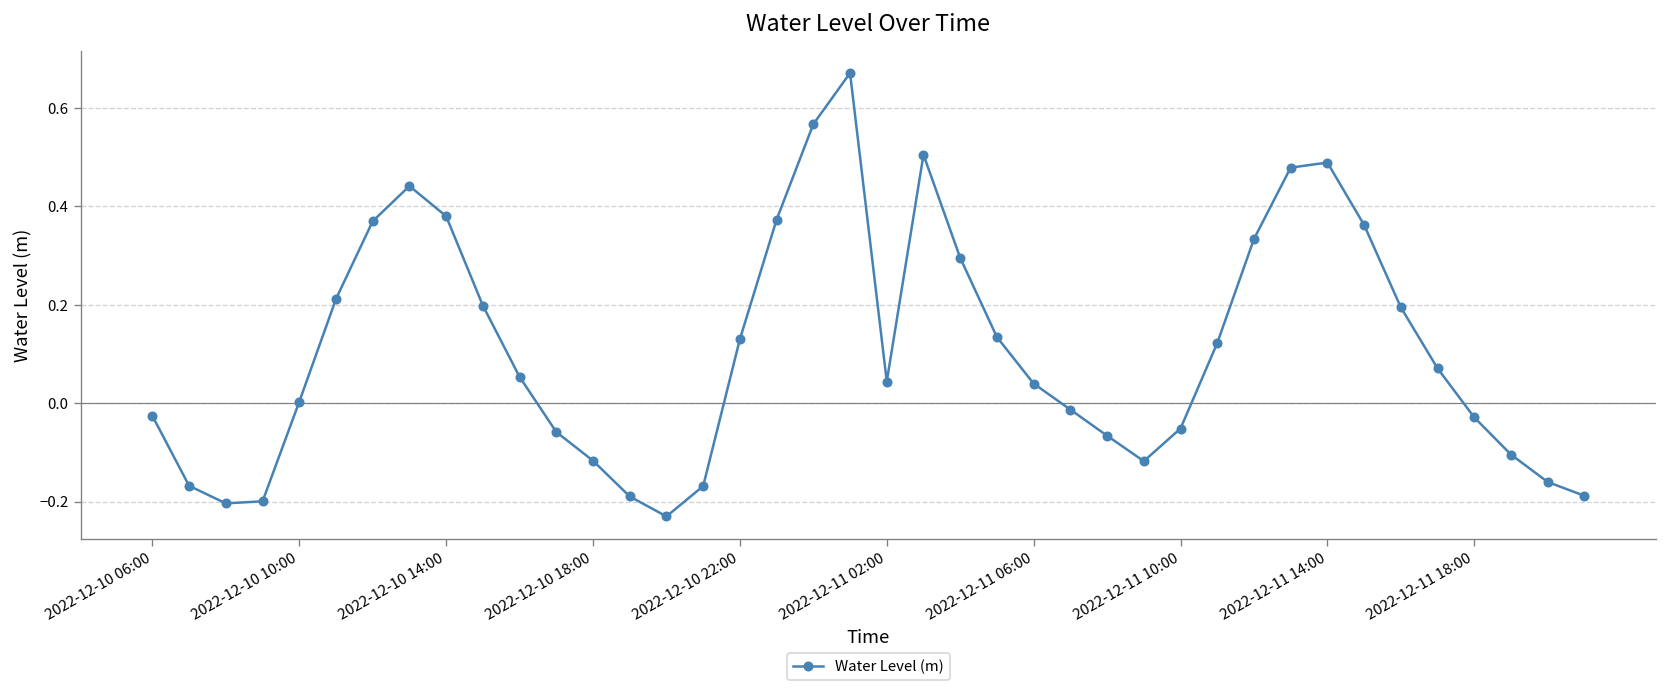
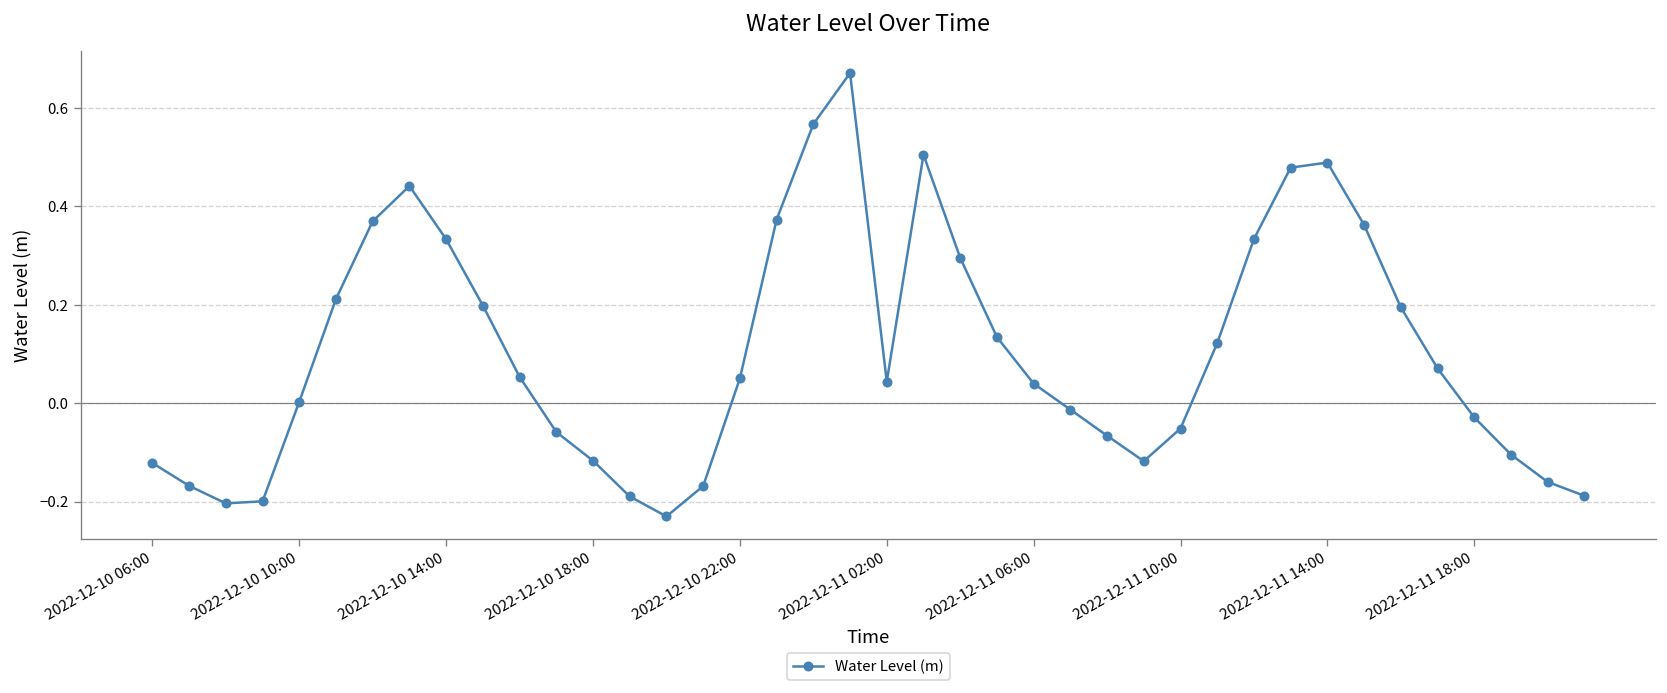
2022-12-10 06:00: -0.03 -> -0.12
2022-12-10 14:00: 0.38 -> 0.33
2022-12-10 22:00: 0.13 -> 0.05
